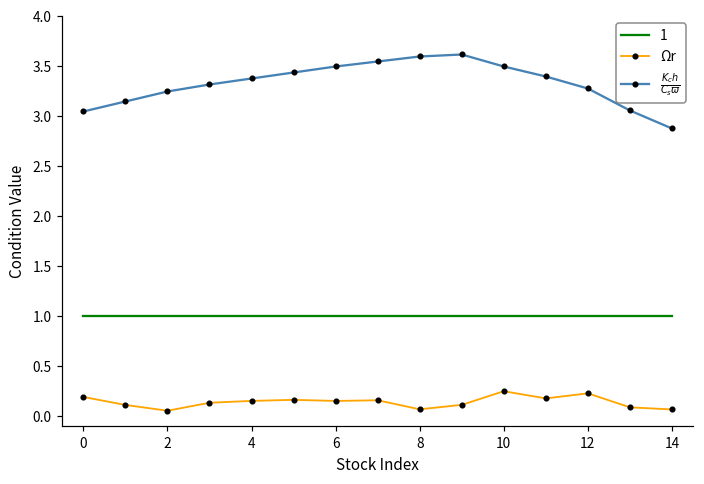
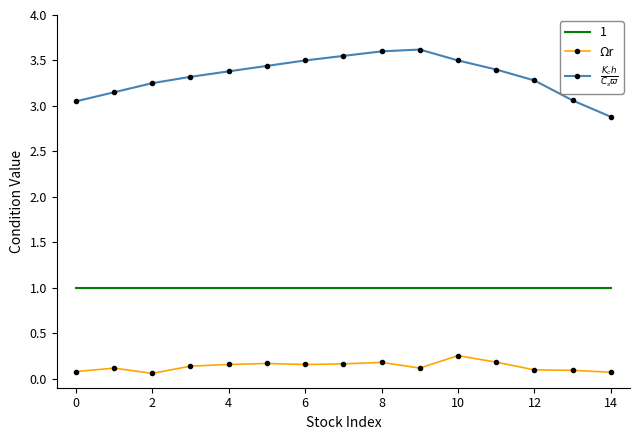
Ωr, 0: 0.2 -> 0.1
Ωr, 8: 0.1 -> 0.2
Ωr, 12: 0.2 -> 0.1
